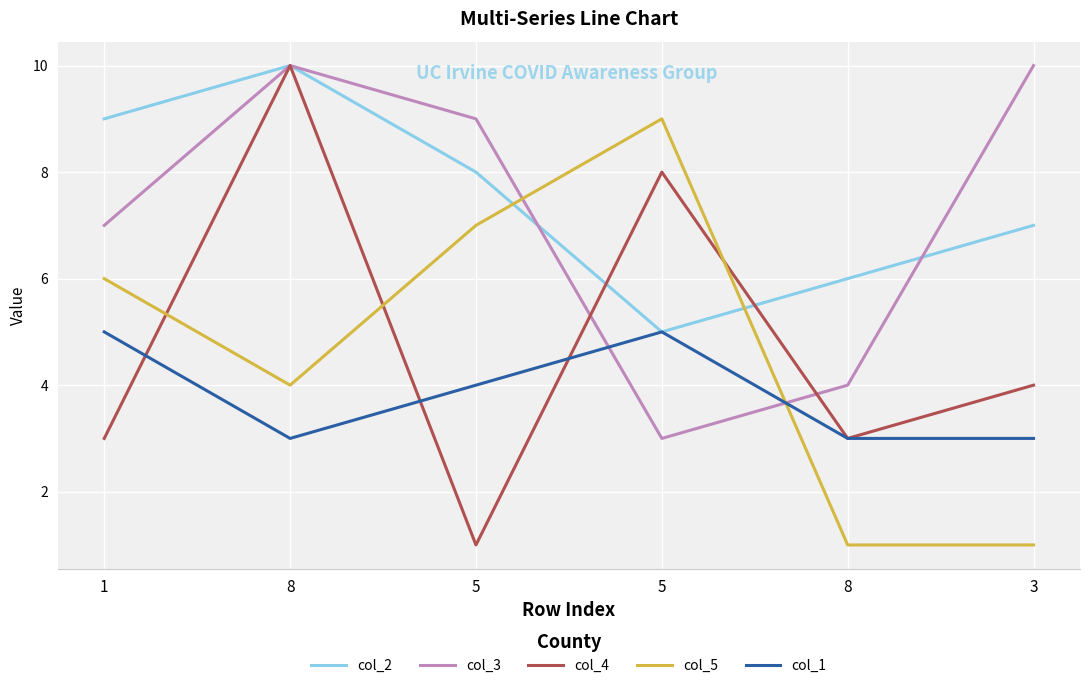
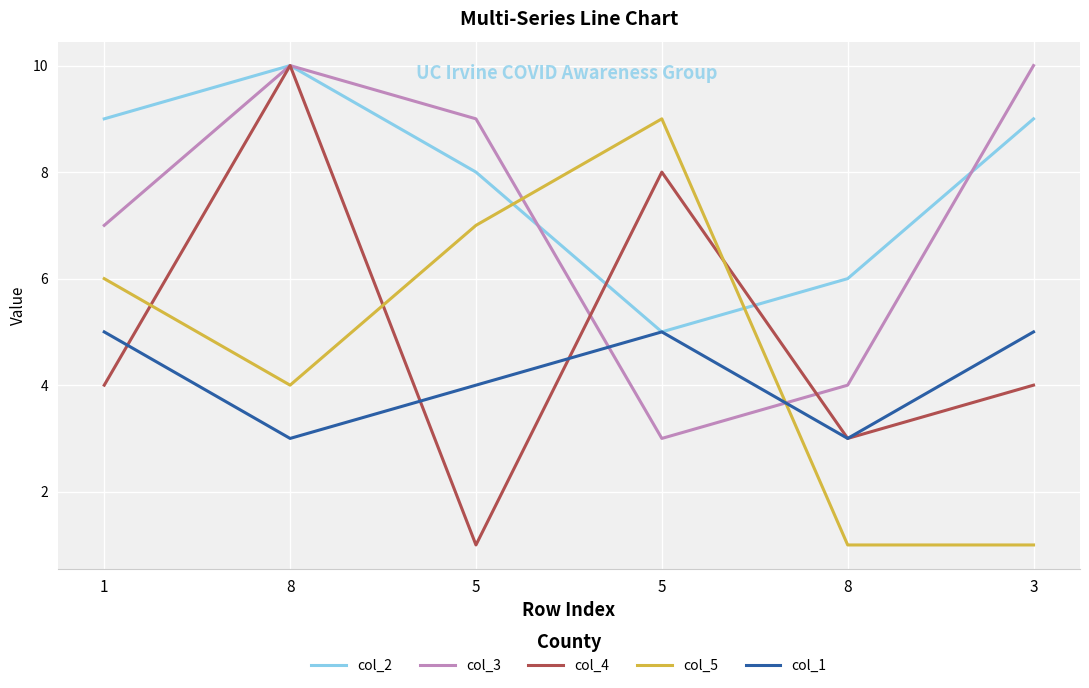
col_4, 1: 3 -> 4
col_2, 3: 7 -> 9
col_1, 3: 3 -> 5
